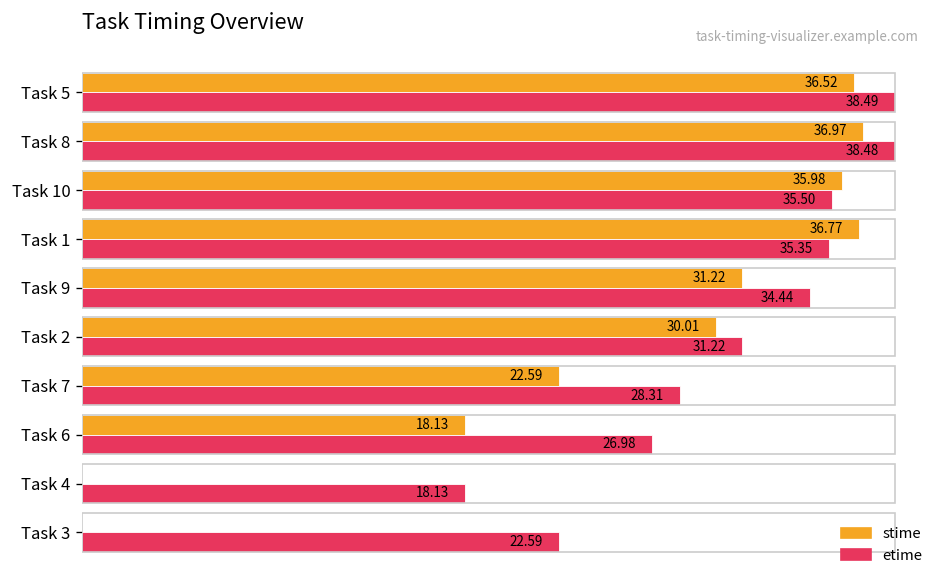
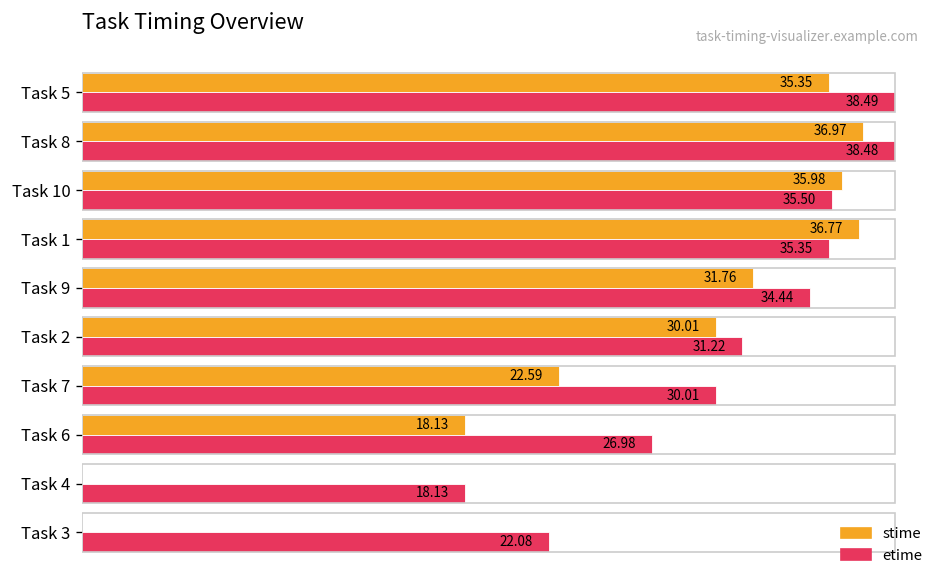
stime, Task 5: 36.52 -> 35.35
stime, Task 9: 31.22 -> 31.76
etime, Task 7: 28.31 -> 30.01
etime, Task 3: 22.59 -> 22.08
